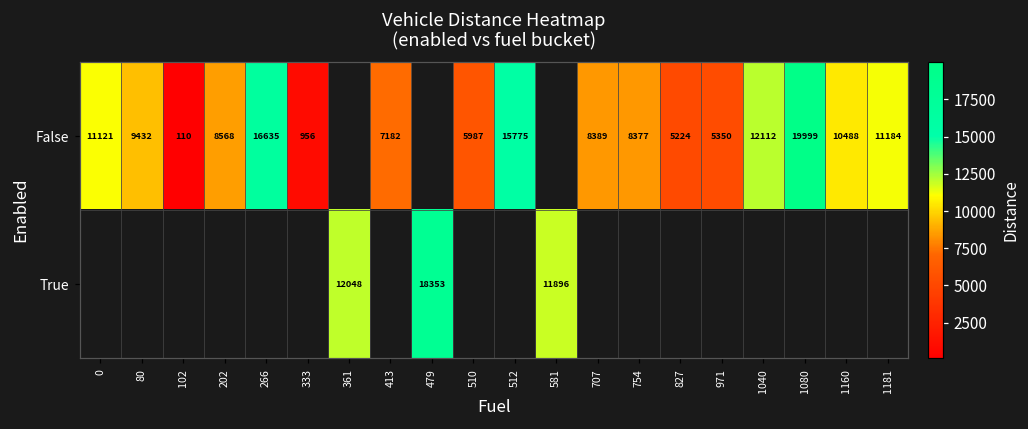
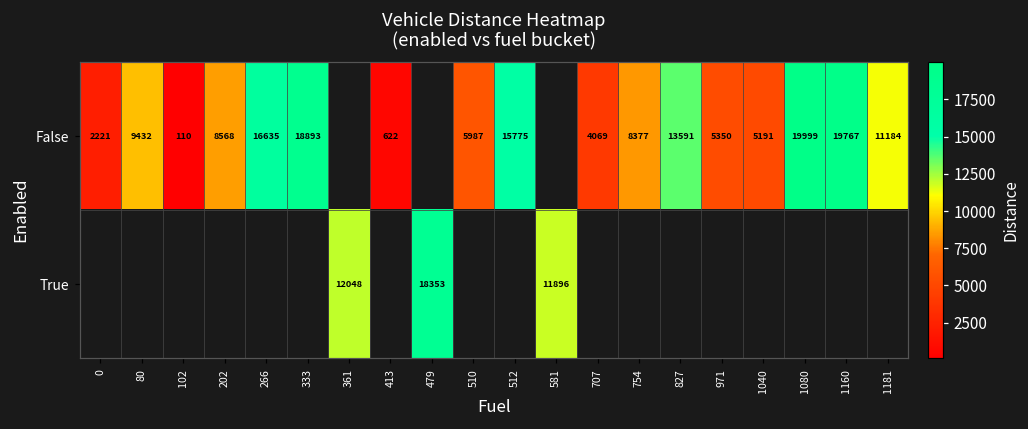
False, 0: 11121 -> 2221
False, 333: 956 -> 18893
False, 413: 7182 -> 622
False, 707: 8389 -> 4069
False, 827: 5224 -> 13591
False, 1040: 12112 -> 5191
False, 1160: 10488 -> 19767
